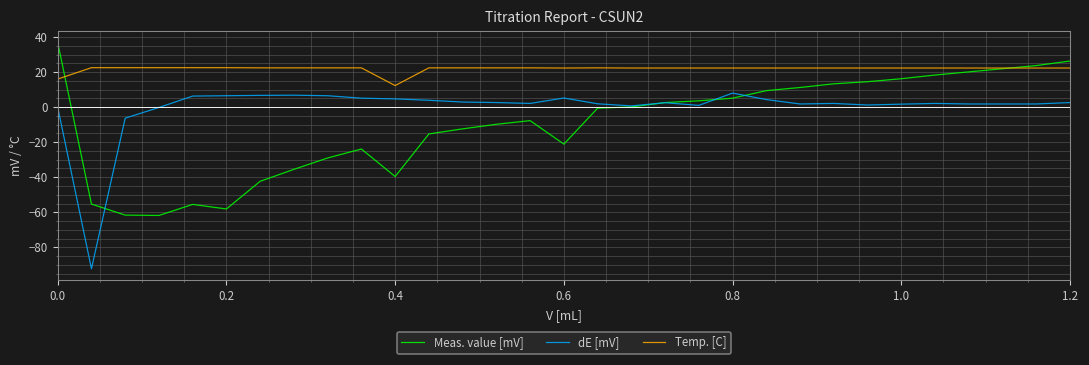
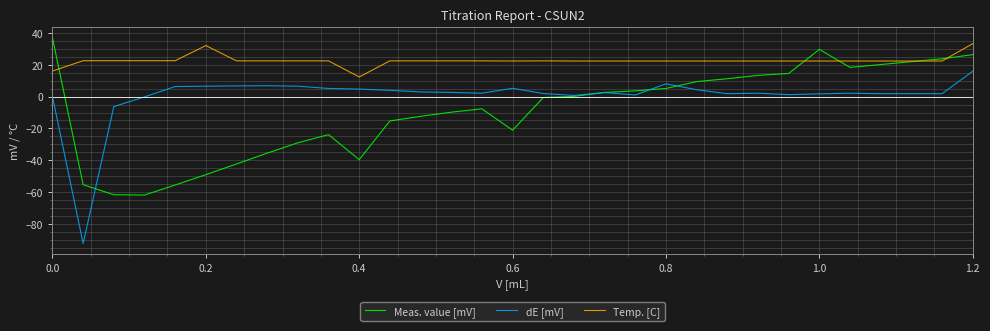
Meas. value [mV], 0.2: -58 -> -49
Temp. [C], 0.2: 23 -> 32
Meas. value [mV], 1.0: 16 -> 30
dE [mV], 1.2: 3 -> 16
Temp. [C], 1.2: 22 -> 33
